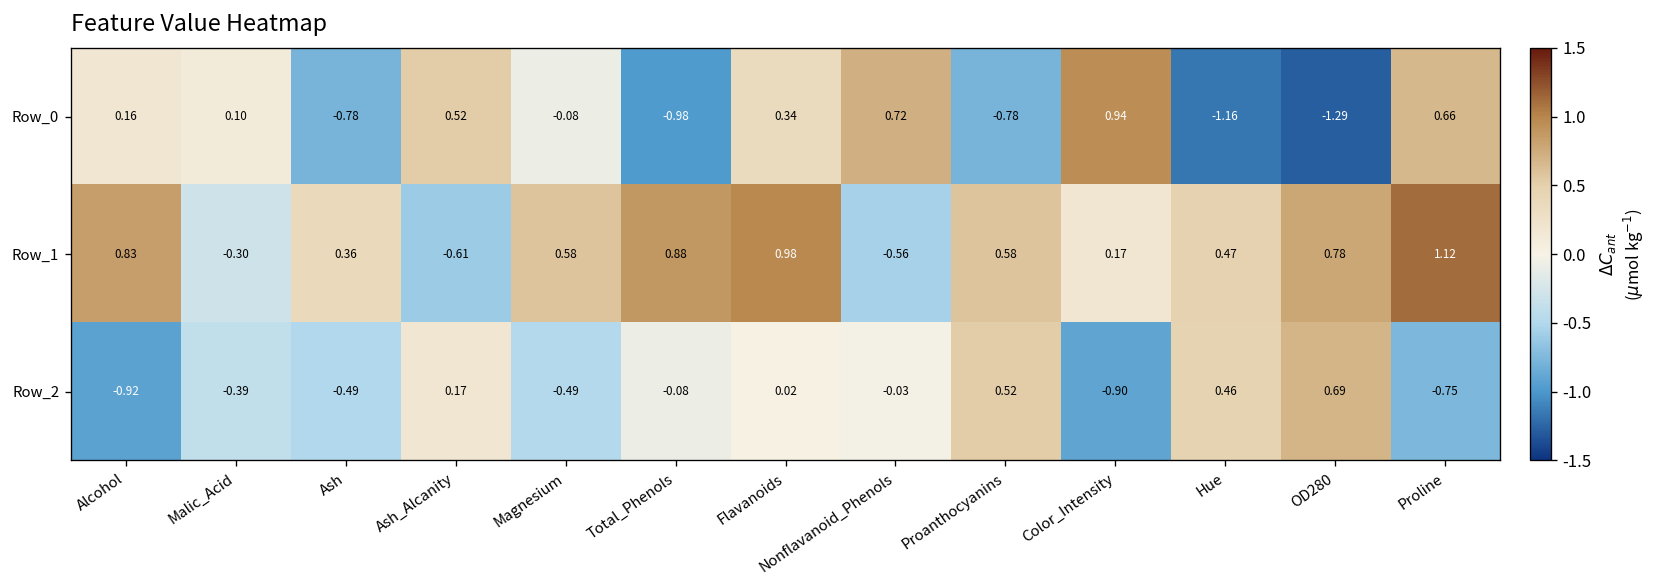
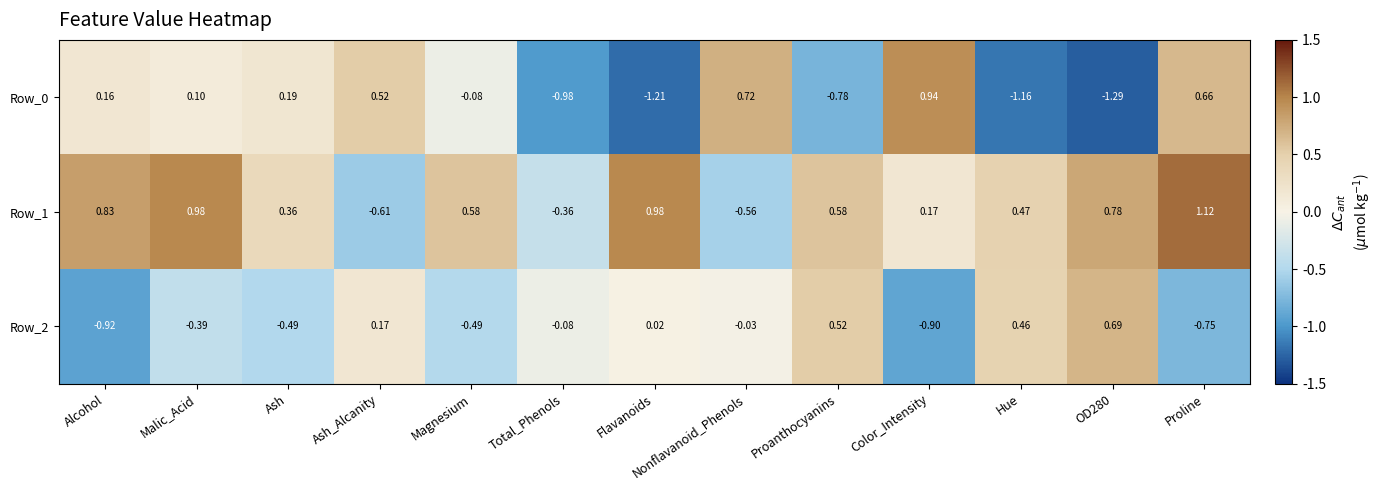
Row_0, Ash: -0.78 -> 0.19
Row_0, Flavanoids: 0.34 -> -1.21
Row_1, Malic_Acid: -0.30 -> 0.98
Row_1, Total_Phenols: 0.88 -> -0.36
